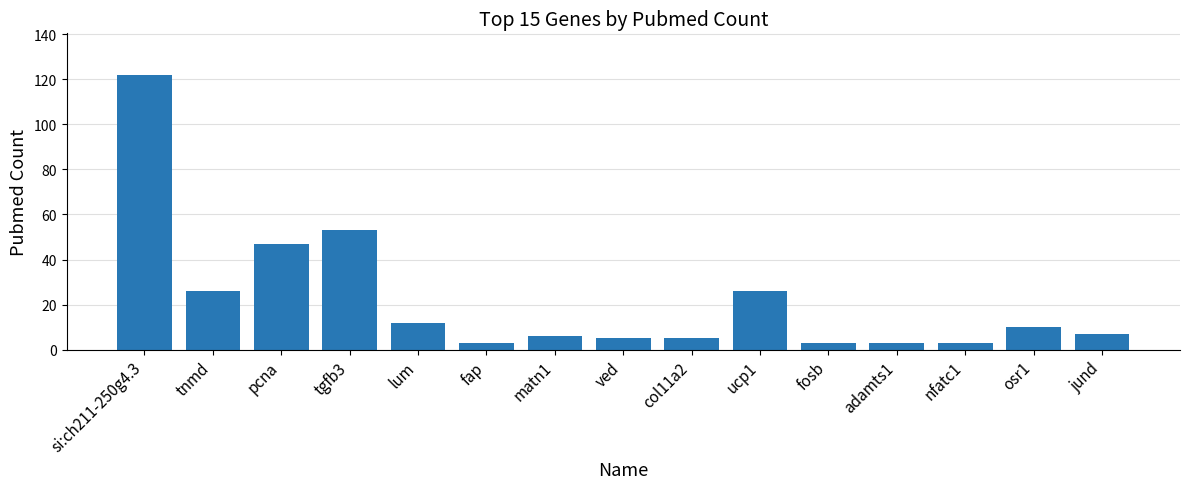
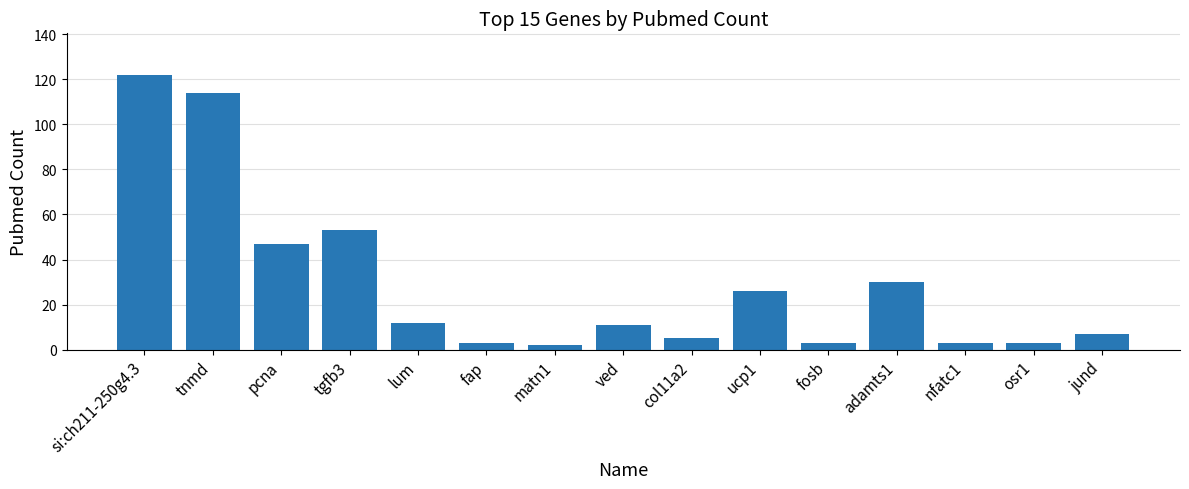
tnmd: 26 -> 114
matn1: 6 -> 2
ved: 5 -> 11
adamts1: 3 -> 30
osr1: 10 -> 3
